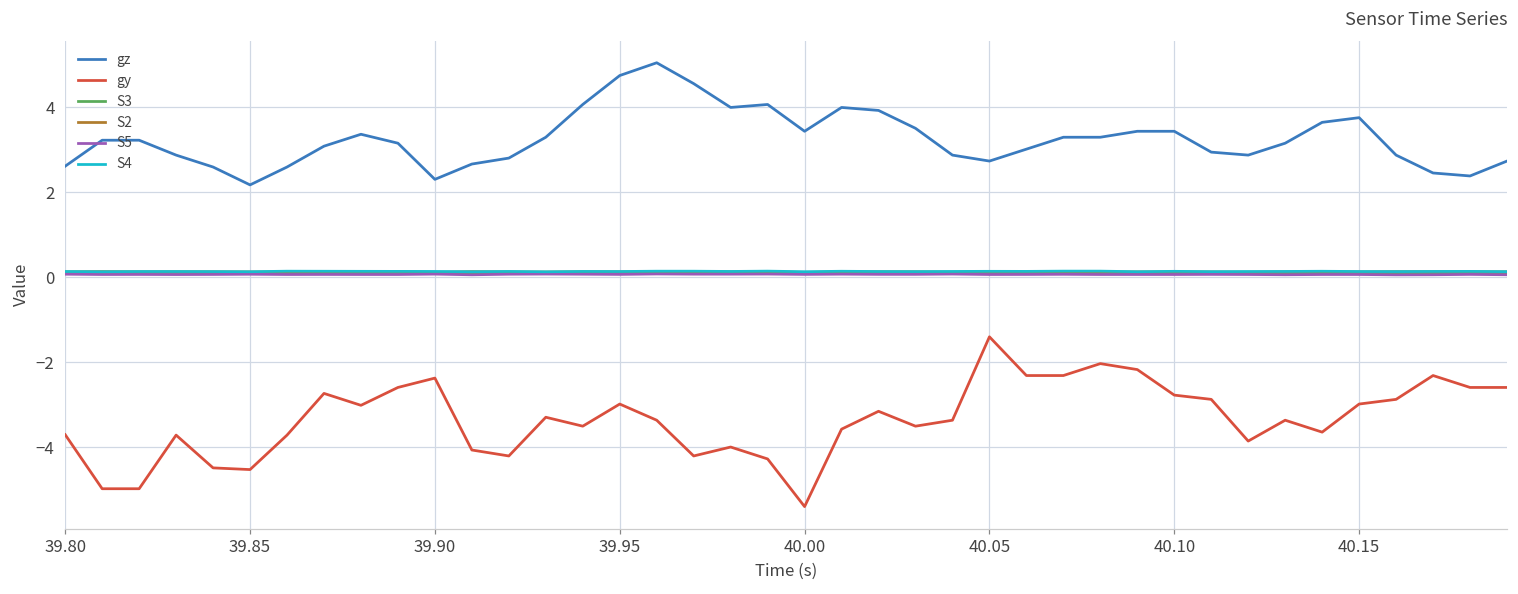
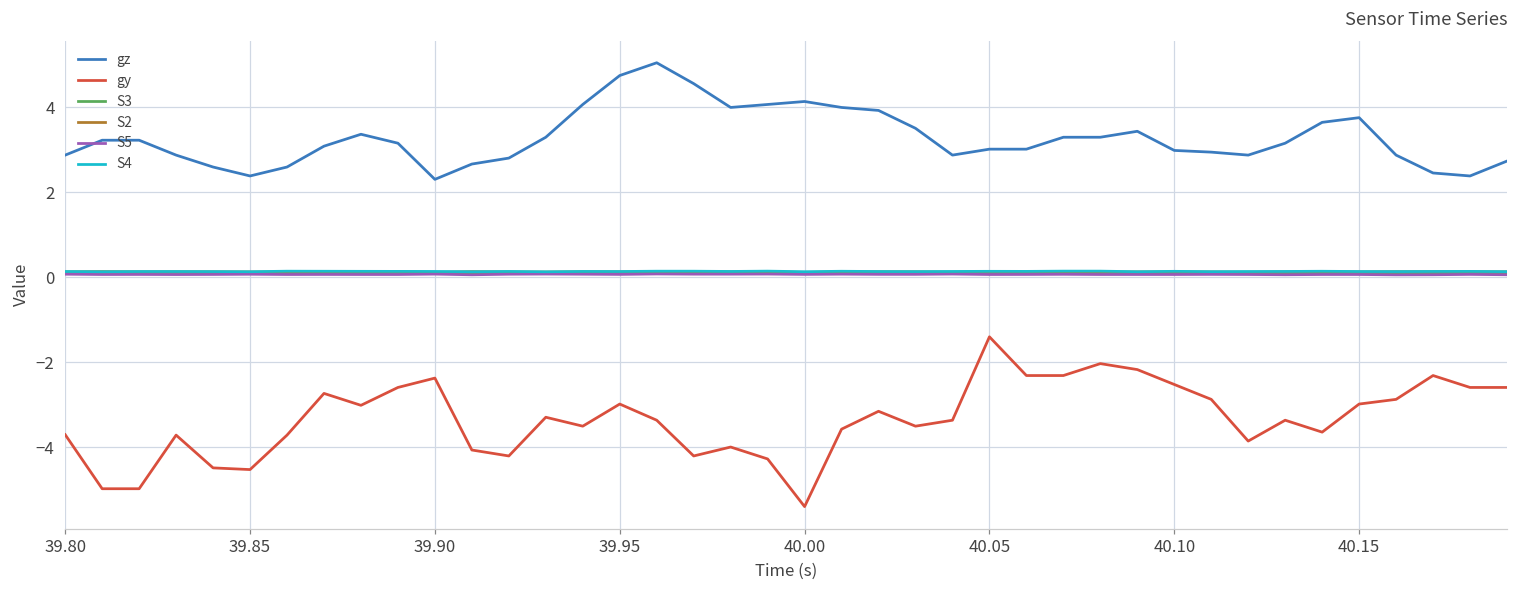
gz, 39.80: 2.6 -> 2.9
gz, 39.85: 2.2 -> 2.4
gz, 40.00: 3.4 -> 4.1
gz, 40.05: 2.7 -> 3.0
gz, 40.10: 3.4 -> 3.0
gy, 40.10: -2.8 -> -2.5
